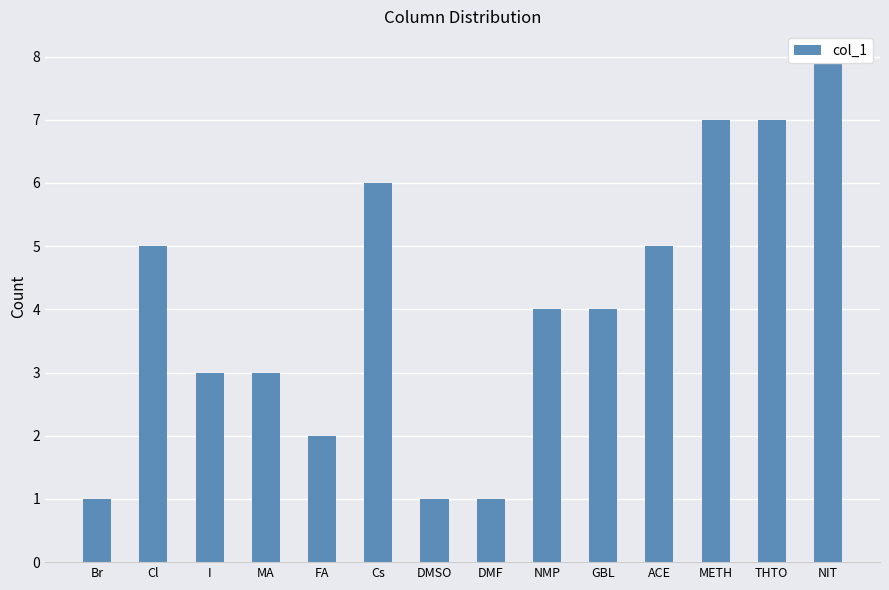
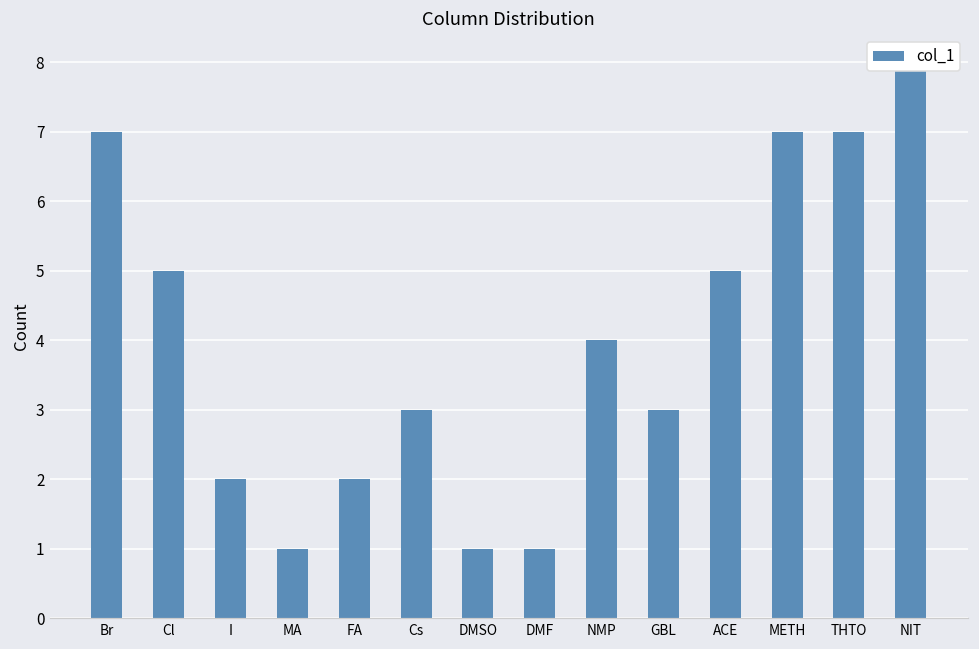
Br: 1 -> 7
I: 3 -> 2
MA: 3 -> 1
Cs: 6 -> 3
GBL: 4 -> 3
